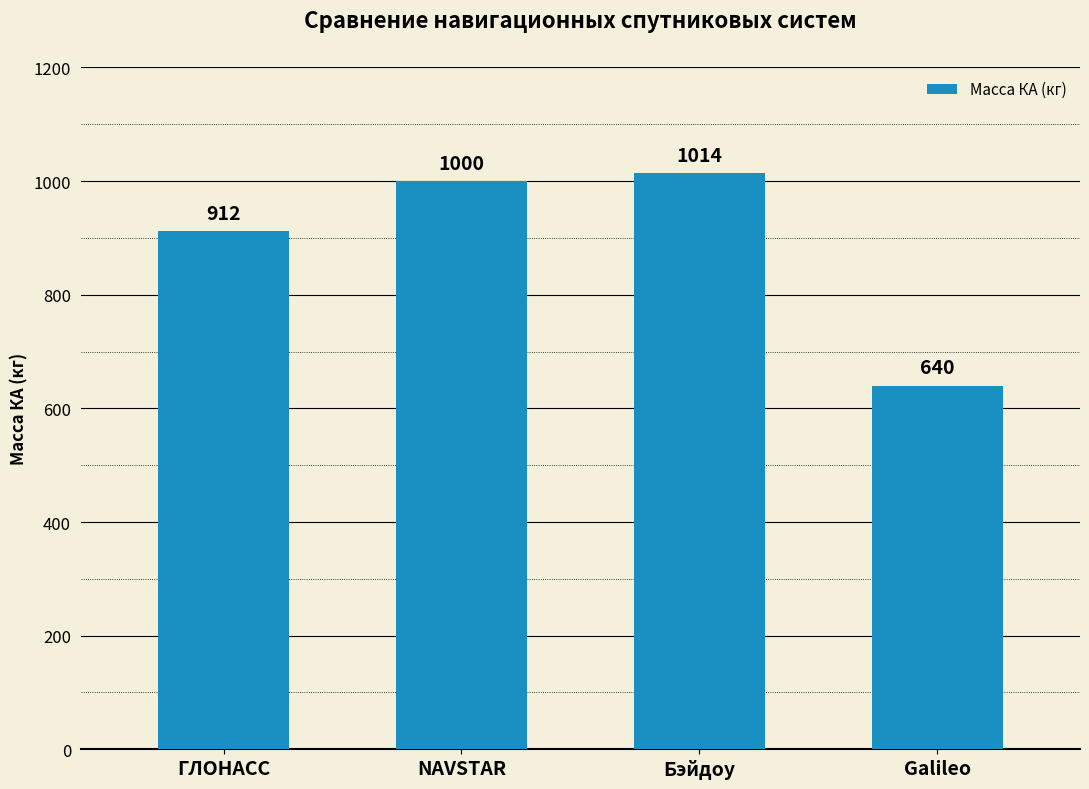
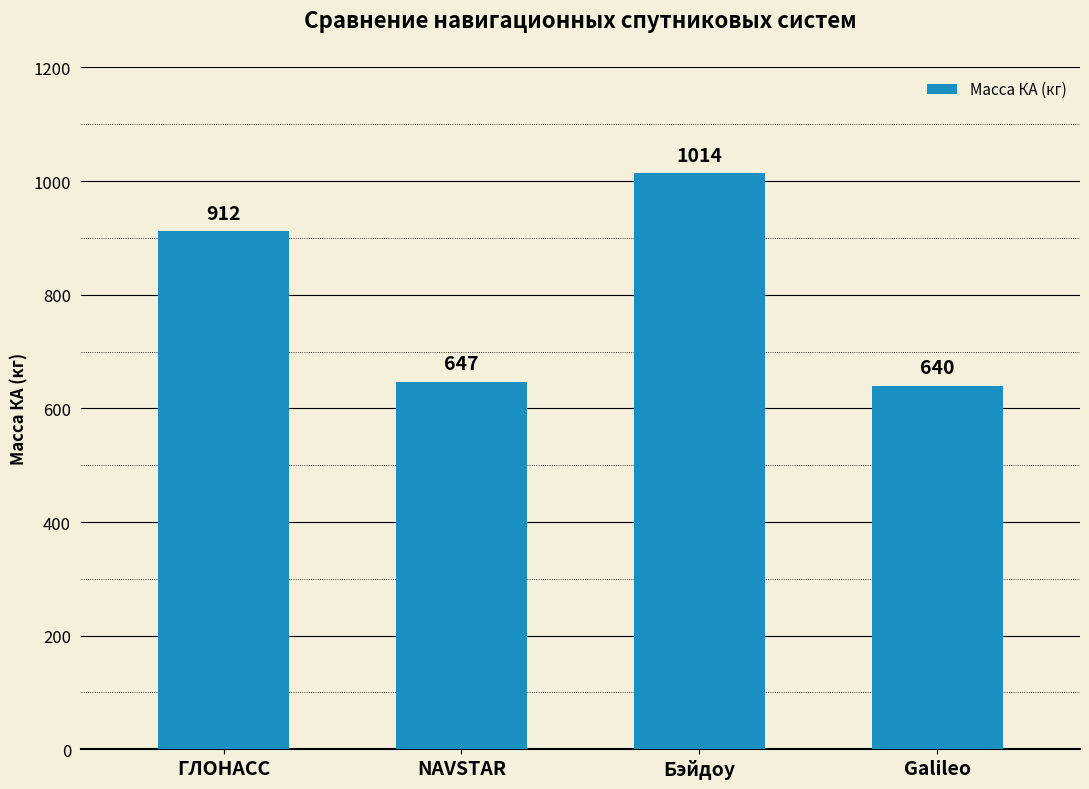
NAVSTAR: 1000 -> 647
